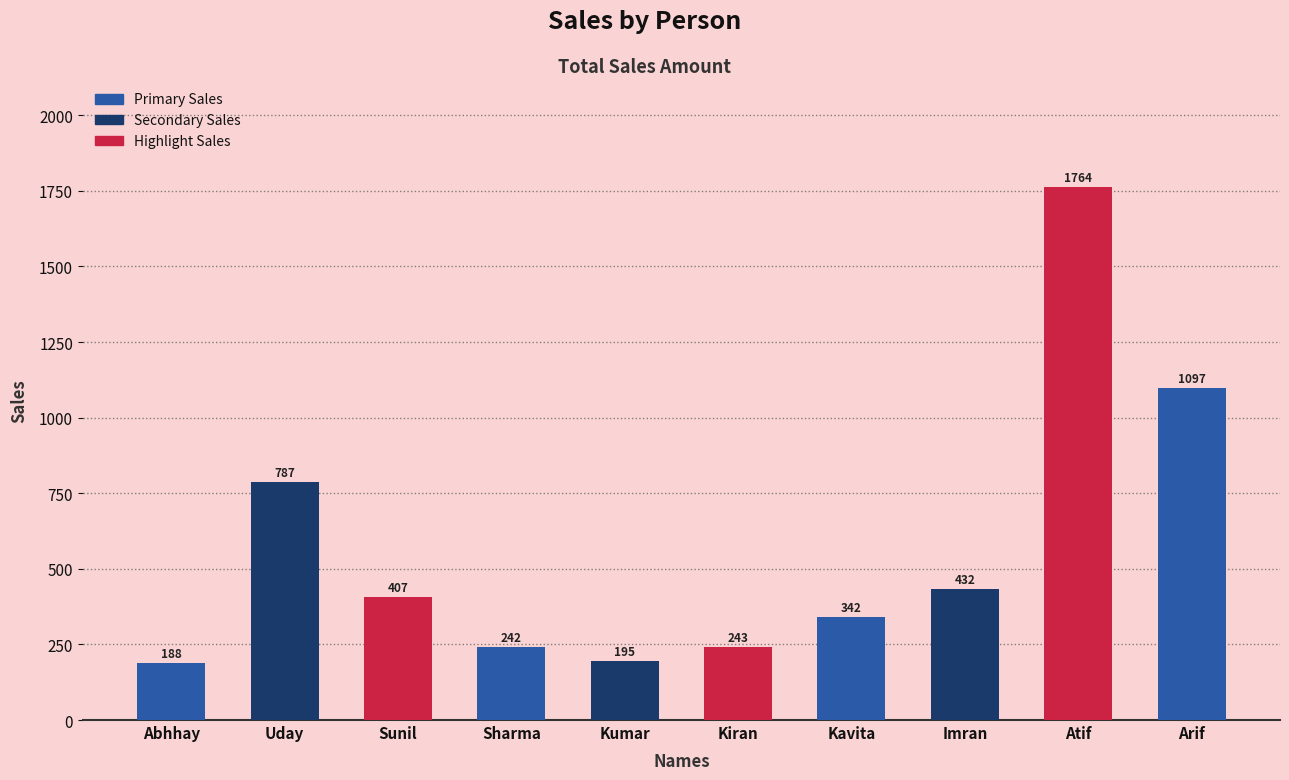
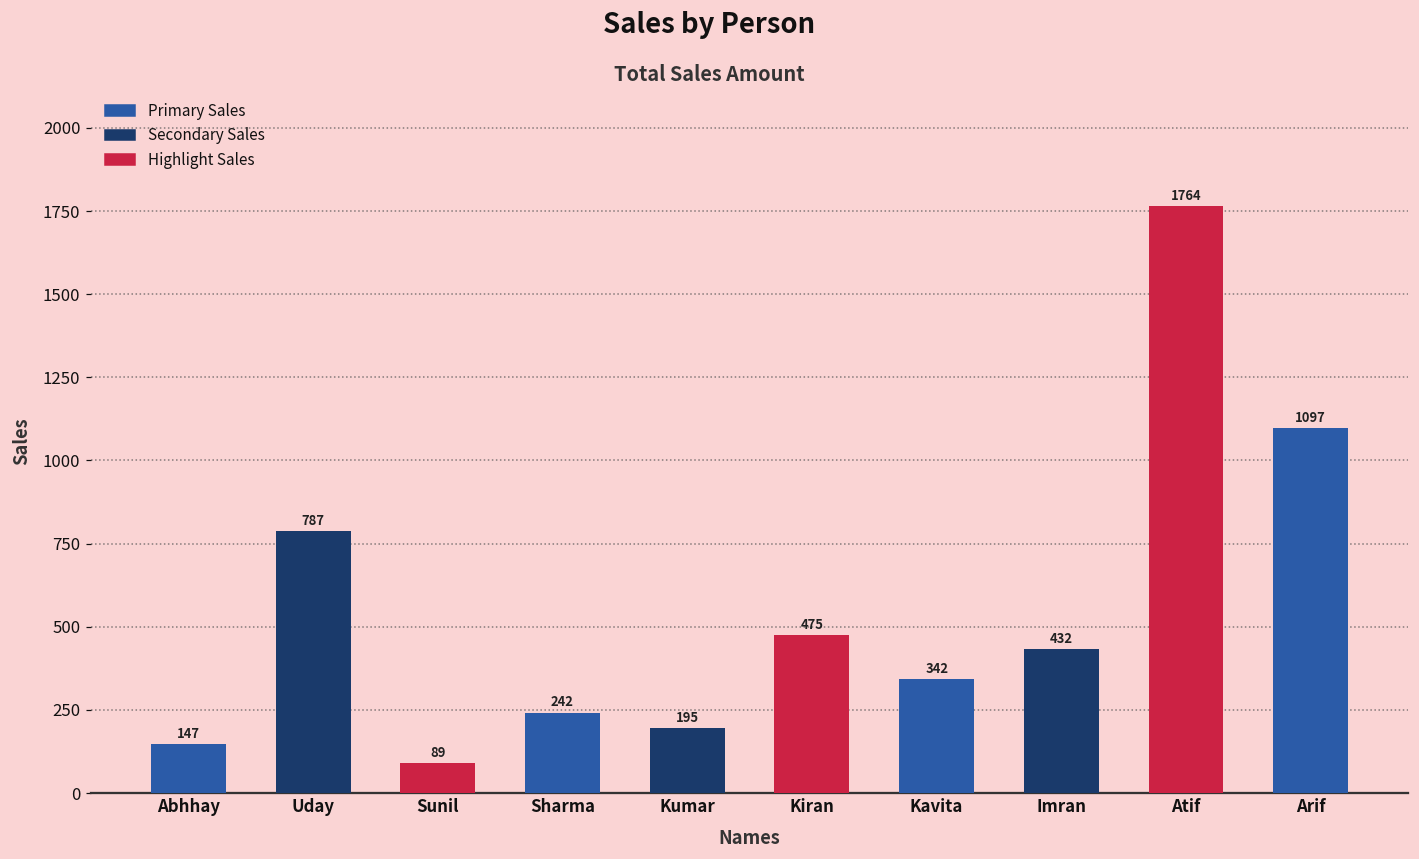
Abhhay: 188 -> 147
Sunil: 407 -> 89
Kiran: 243 -> 475
